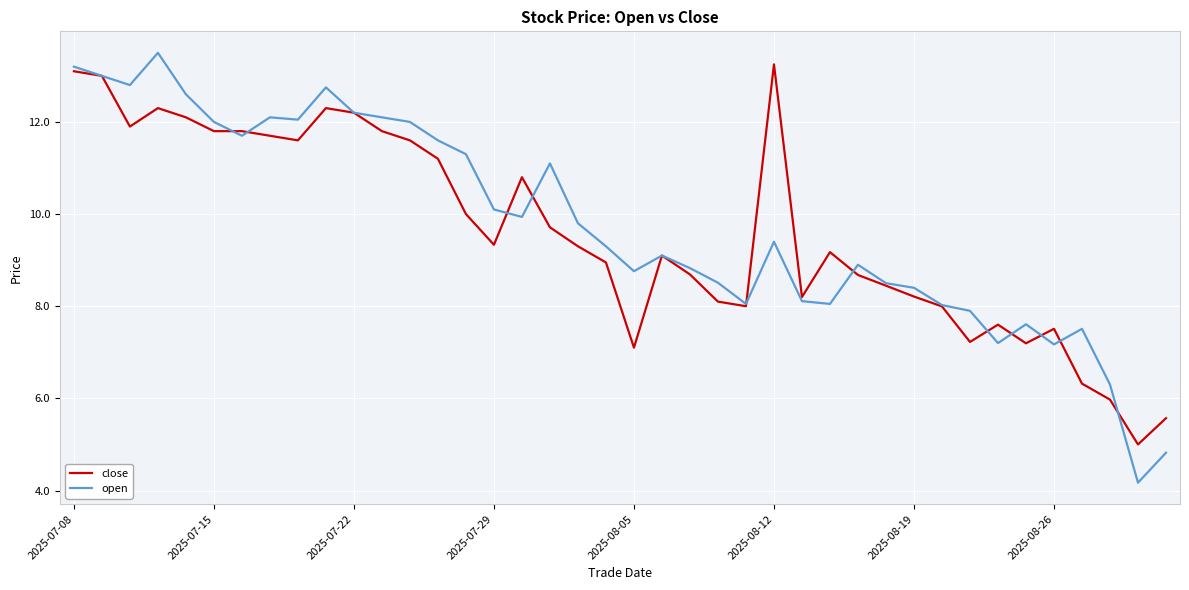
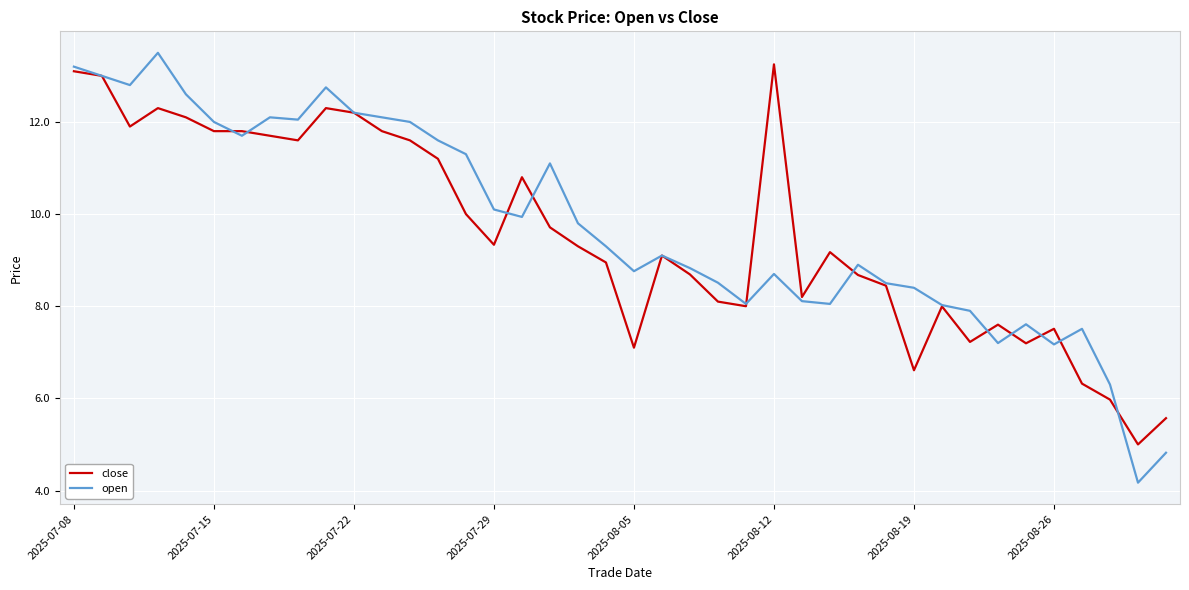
open, 2025-08-12: 9.4 -> 8.7
close, 2025-08-19: 8.2 -> 6.6
